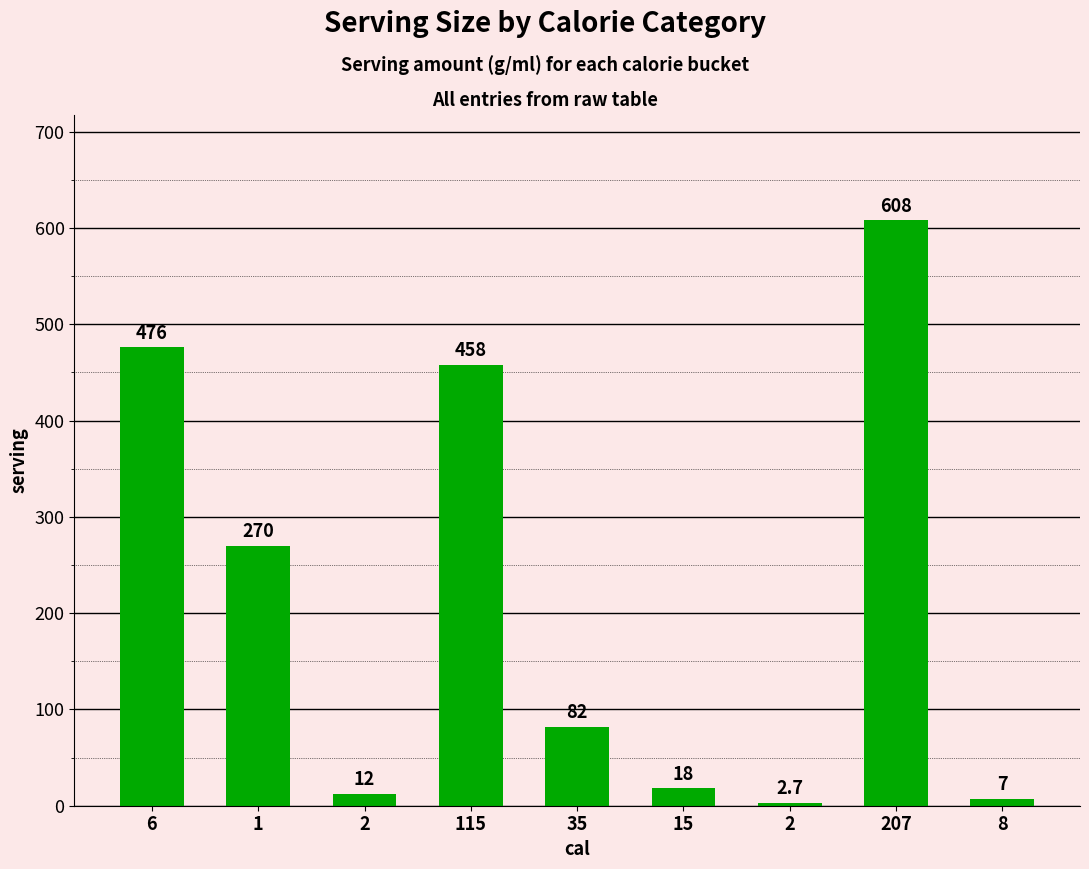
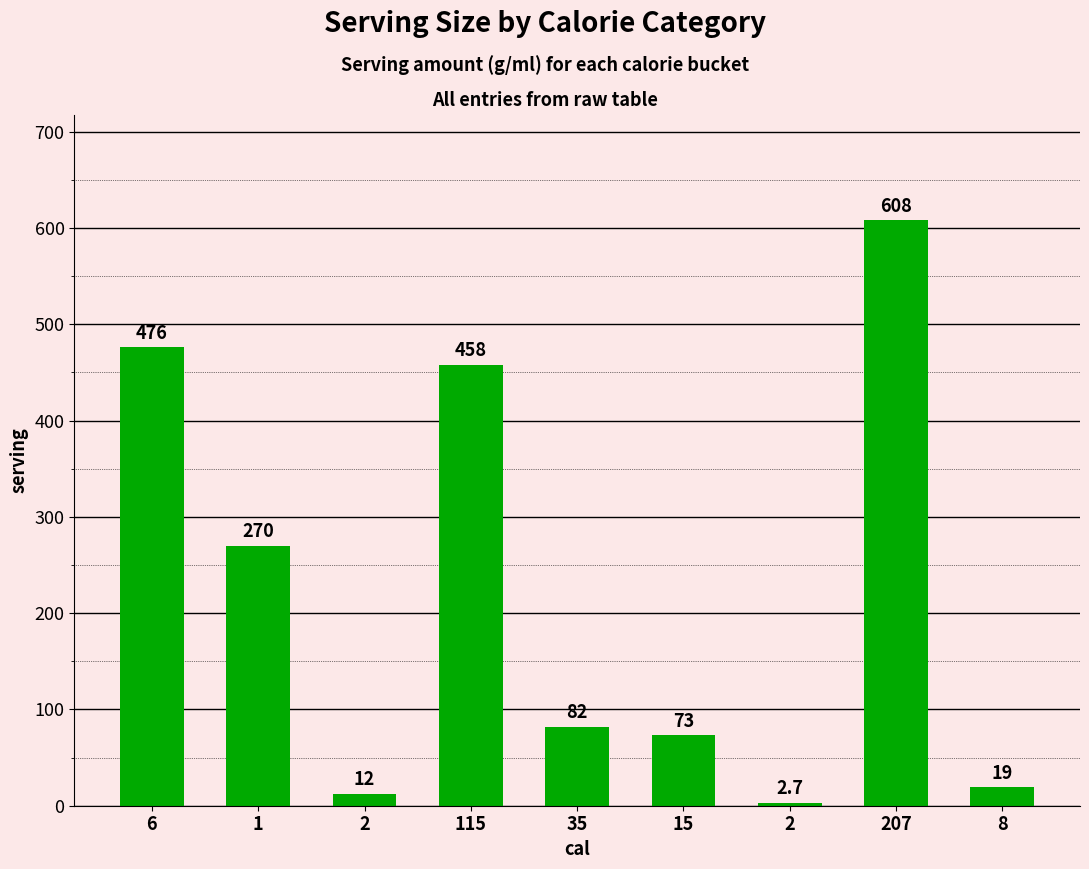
15: 18 -> 73
8: 7 -> 19
